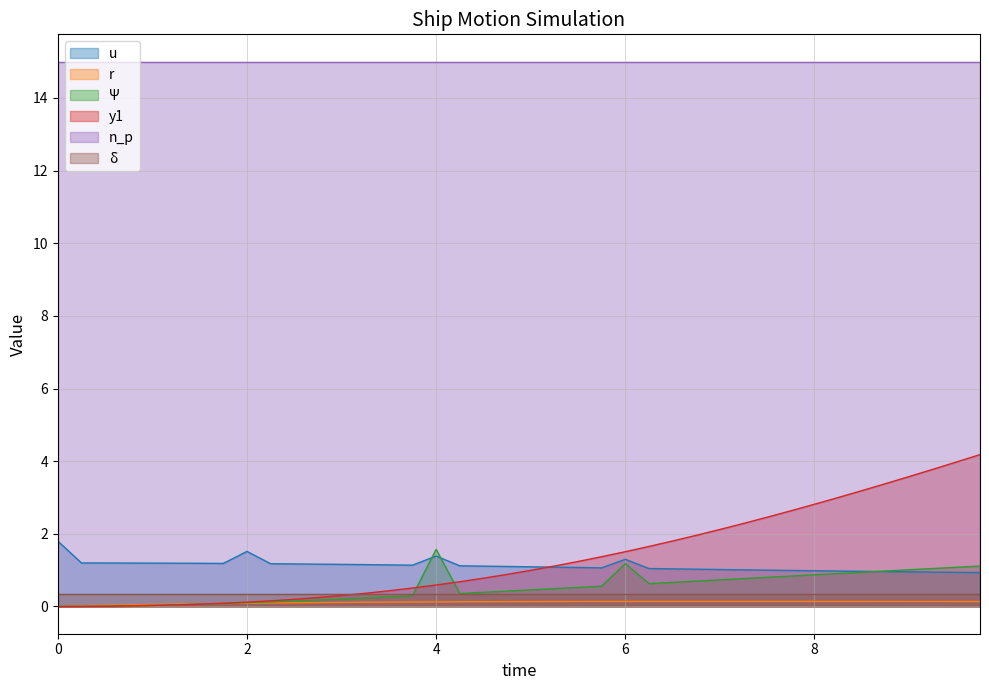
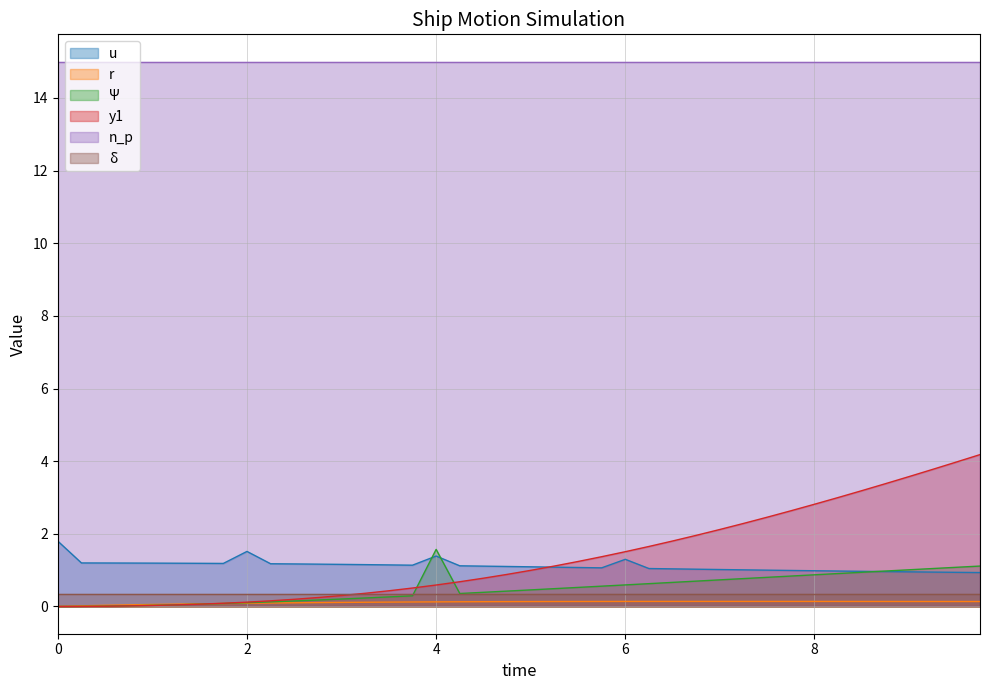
Ψ, 6: 1.2 -> 0.6
